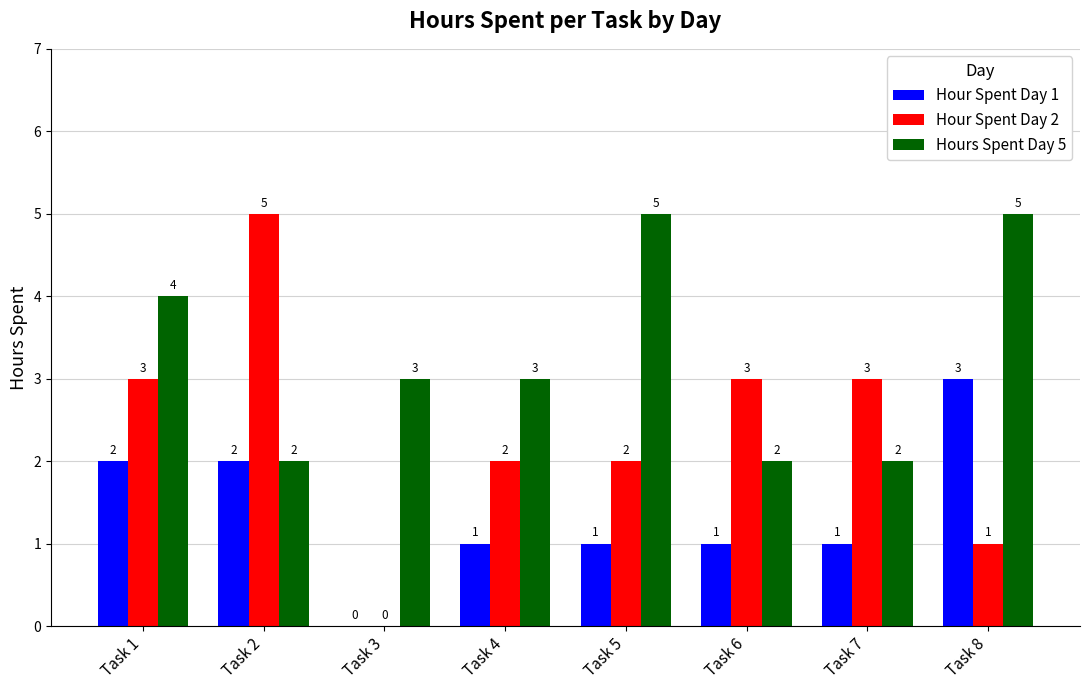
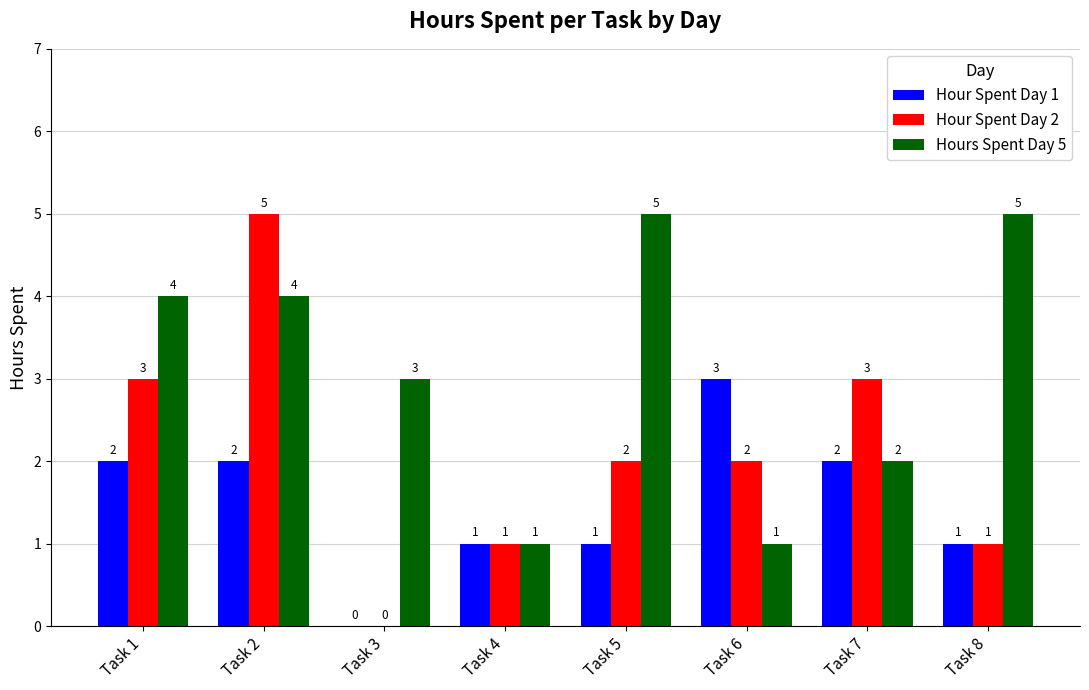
Hours Spent Day 5, Task 2: 2 -> 4
Hour Spent Day 2, Task 4: 2 -> 1
Hours Spent Day 5, Task 4: 3 -> 1
Hour Spent Day 1, Task 6: 1 -> 3
Hour Spent Day 2, Task 6: 3 -> 2
Hours Spent Day 5, Task 6: 2 -> 1
Hour Spent Day 1, Task 7: 1 -> 2
Hour Spent Day 1, Task 8: 3 -> 1
